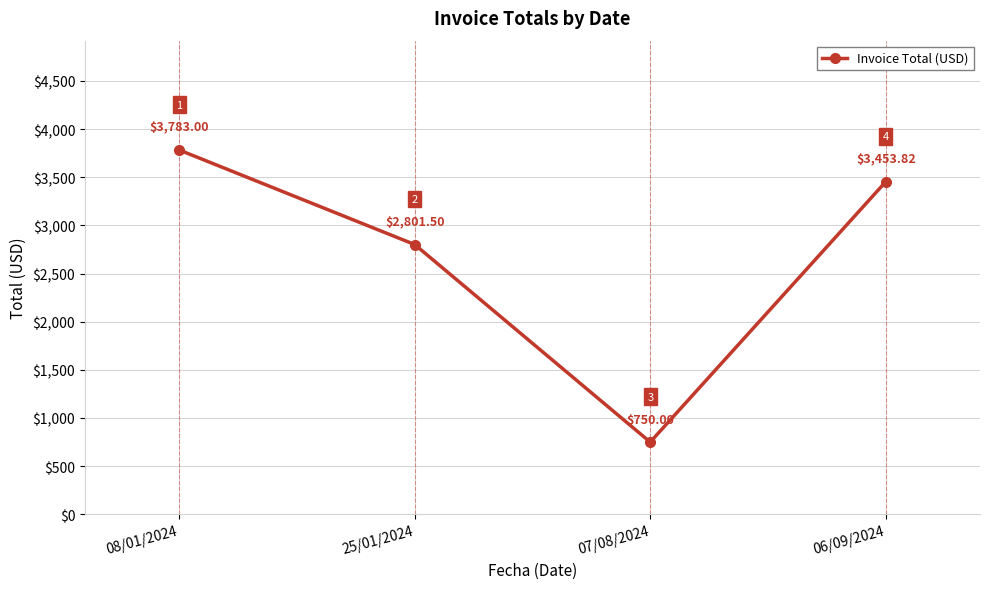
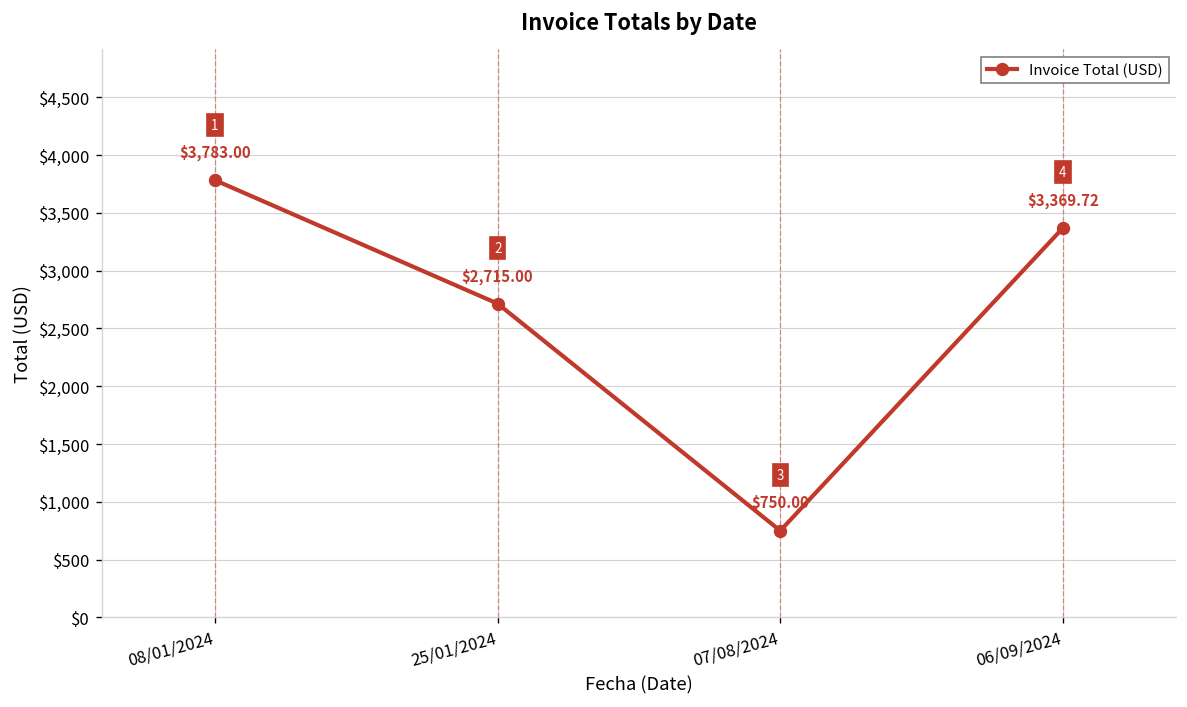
25/01/2024: $2,801.50 -> $2,715.00
06/09/2024: $3,453.82 -> $3,369.72
